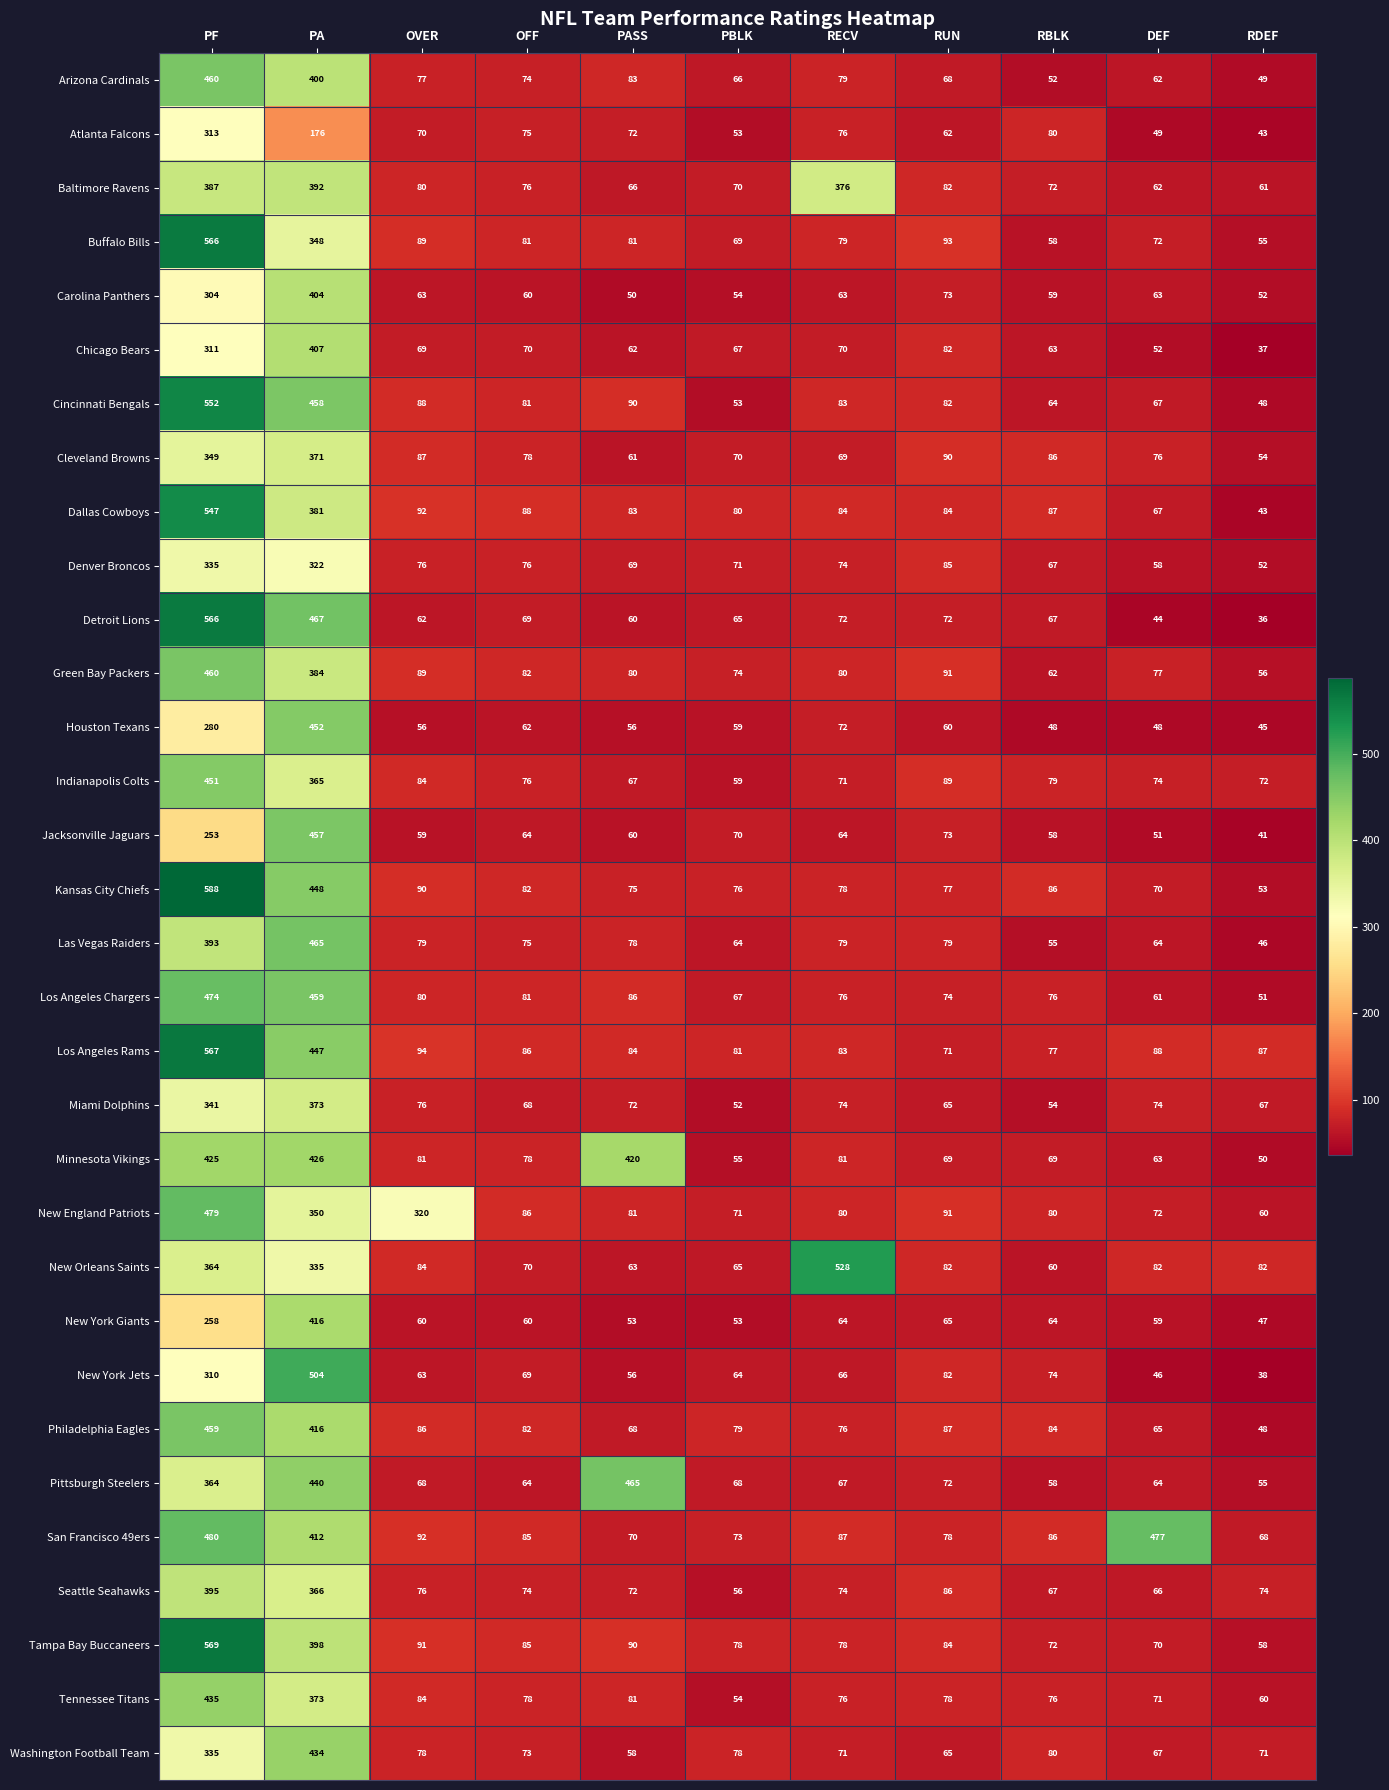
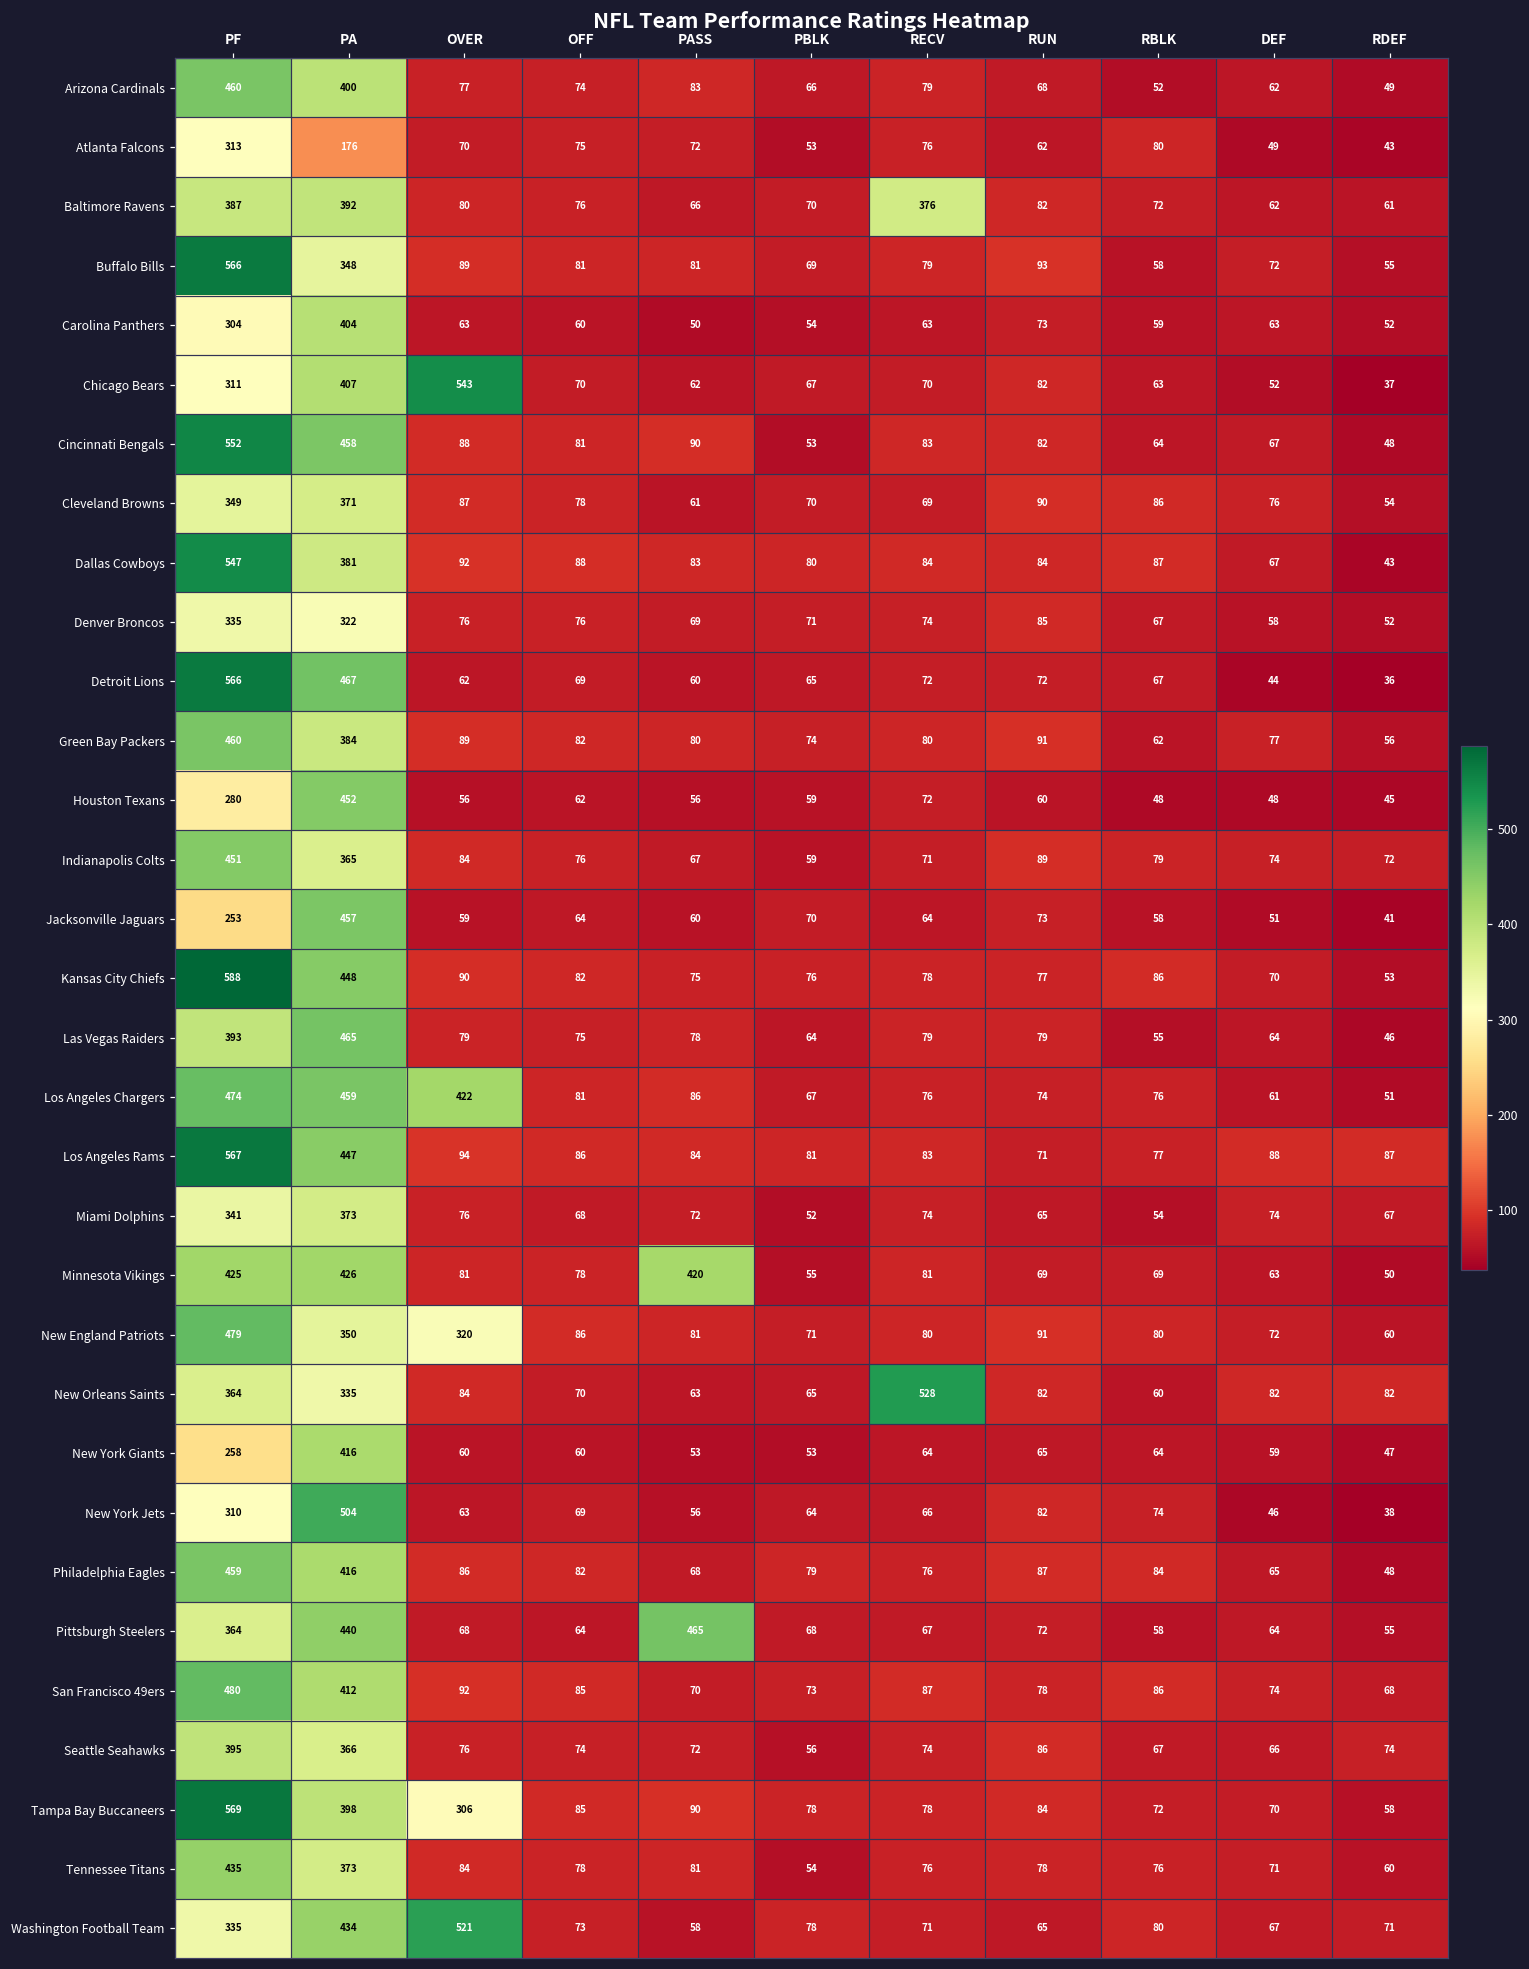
Chicago Bears, OVER: 69 -> 543
Los Angeles Chargers, OVER: 80 -> 422
San Francisco 49ers, DEF: 477 -> 74
Tampa Bay Buccaneers, OVER: 91 -> 306
Washington Football Team, OVER: 78 -> 521
